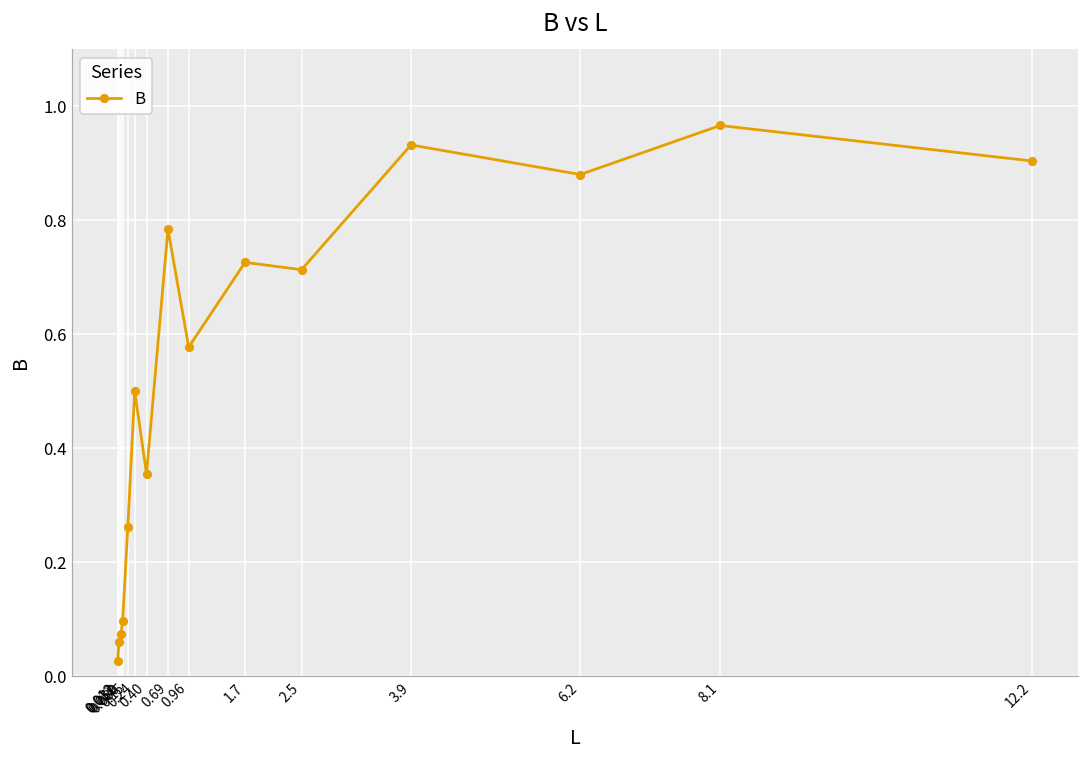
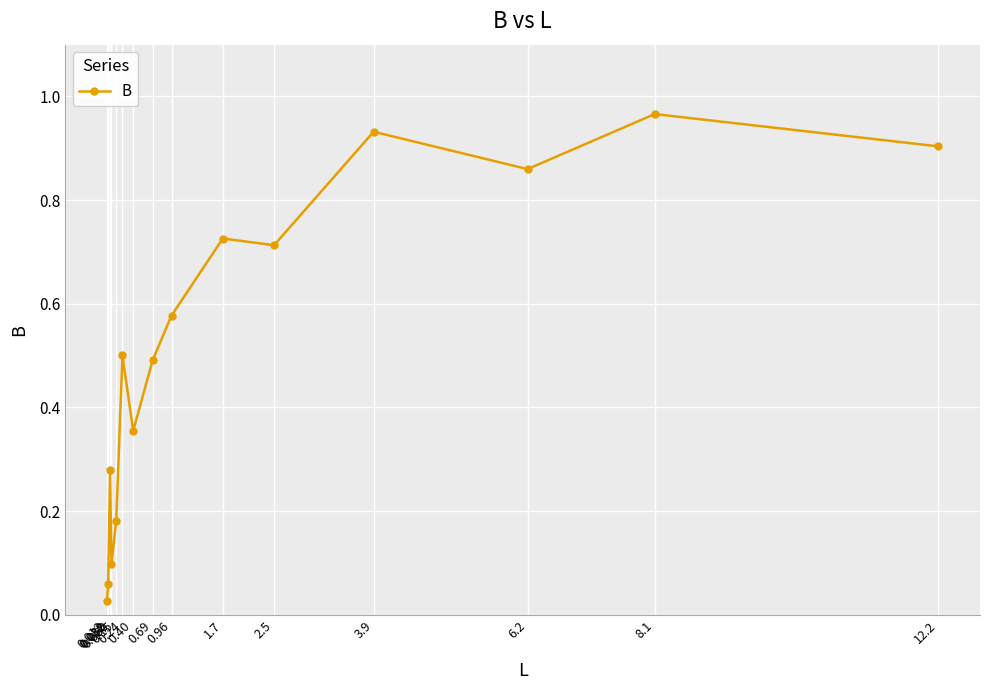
0.059: 0.07 -> 0.28
0.15: 0.26 -> 0.18
0.69: 0.78 -> 0.49
6.2: 0.88 -> 0.86
